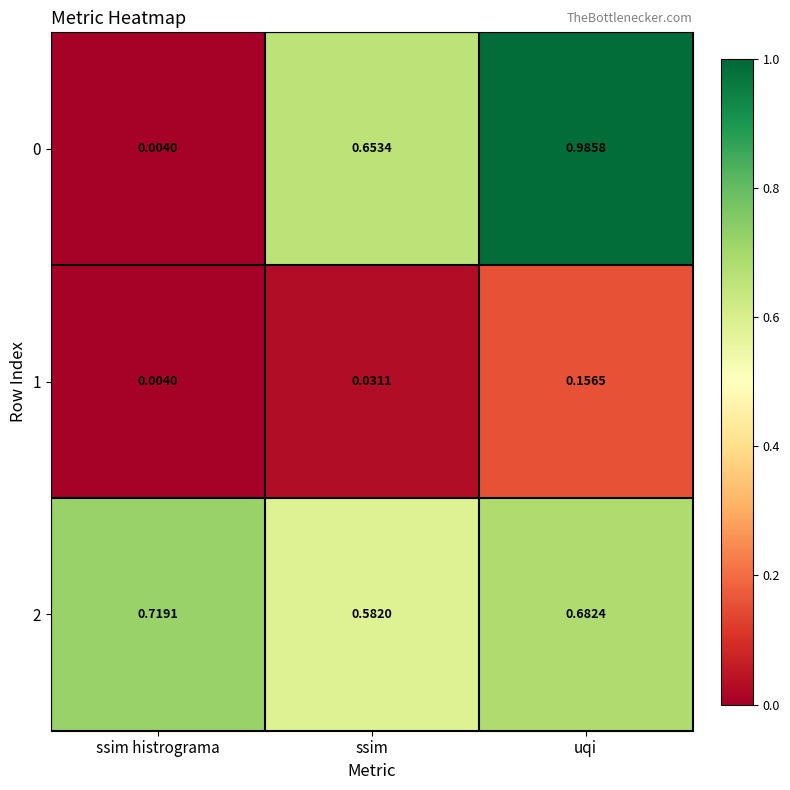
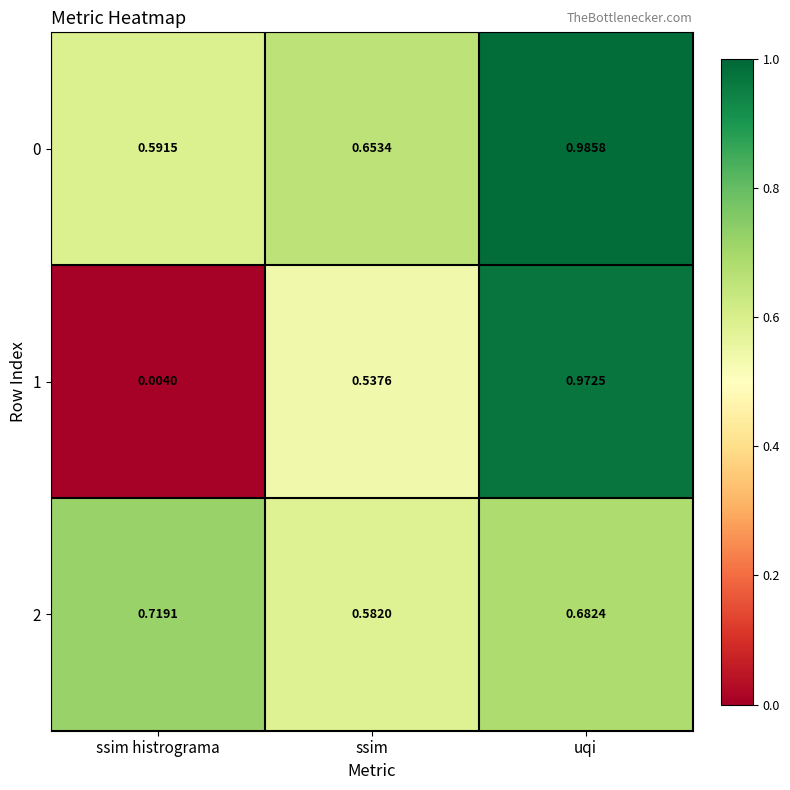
0, ssim histrograma: 0.0040 -> 0.5915
1, ssim: 0.0311 -> 0.5376
1, uqi: 0.1565 -> 0.9725
